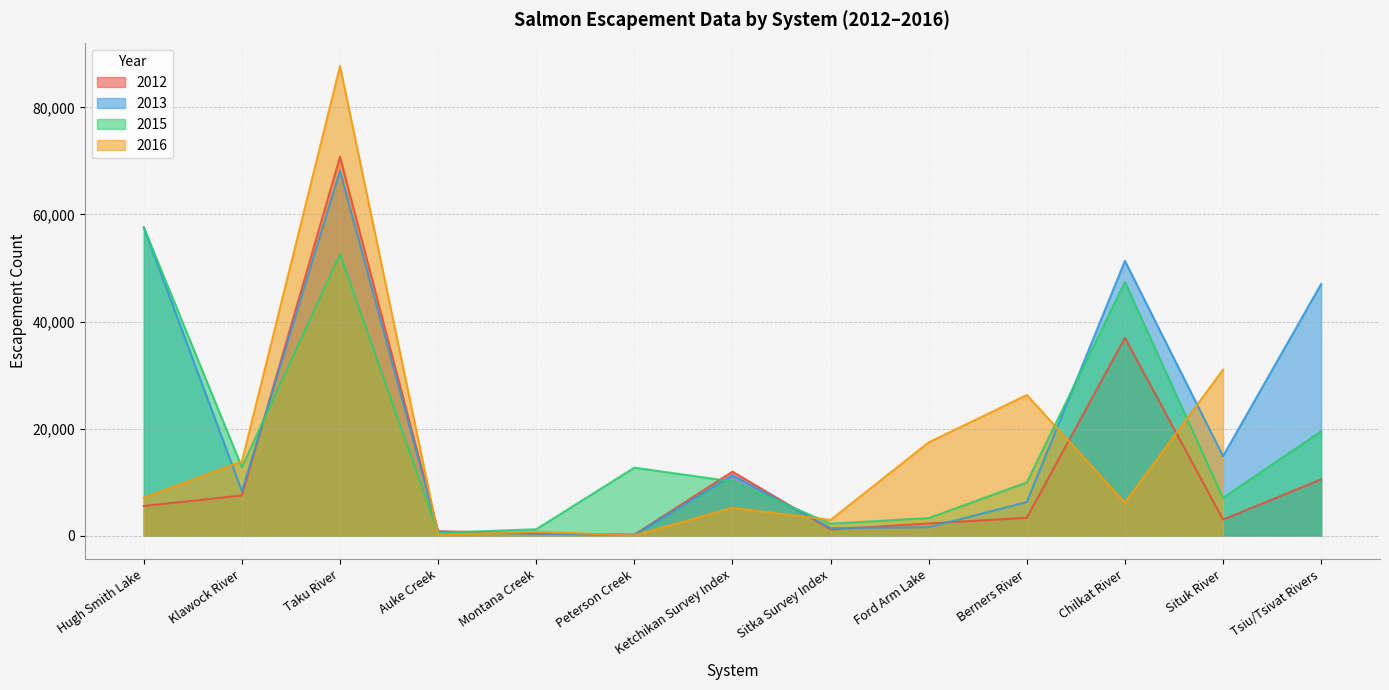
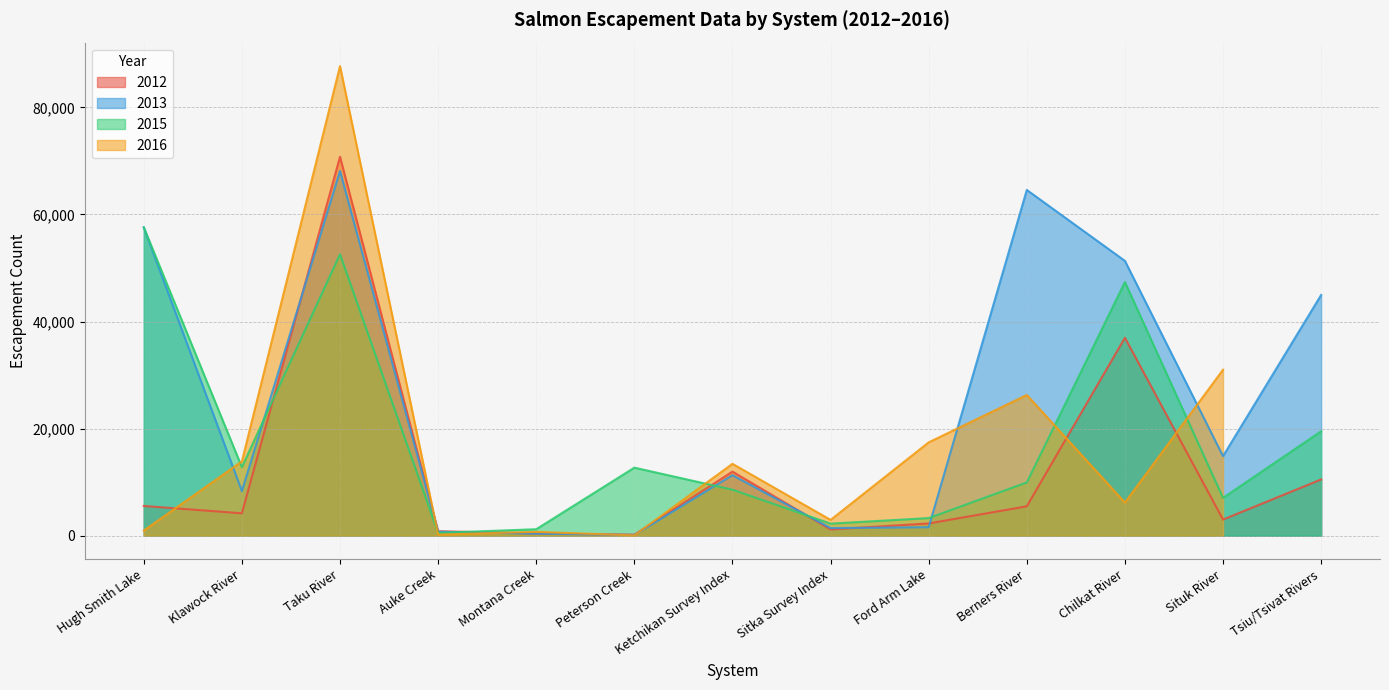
2016, Hugh Smith Lake: 7,000 -> 1,000
2012, Klawock River: 8,000 -> 4,000
2015, Ketchikan Survey Index: 10,000 -> 9,000
2016, Ketchikan Survey Index: 5,000 -> 13,000
2012, Berners River: 3,000 -> 5,000
2013, Berners River: 6,000 -> 65,000
2013, Tsiu/Tsivat Rivers: 47,000 -> 45,000
